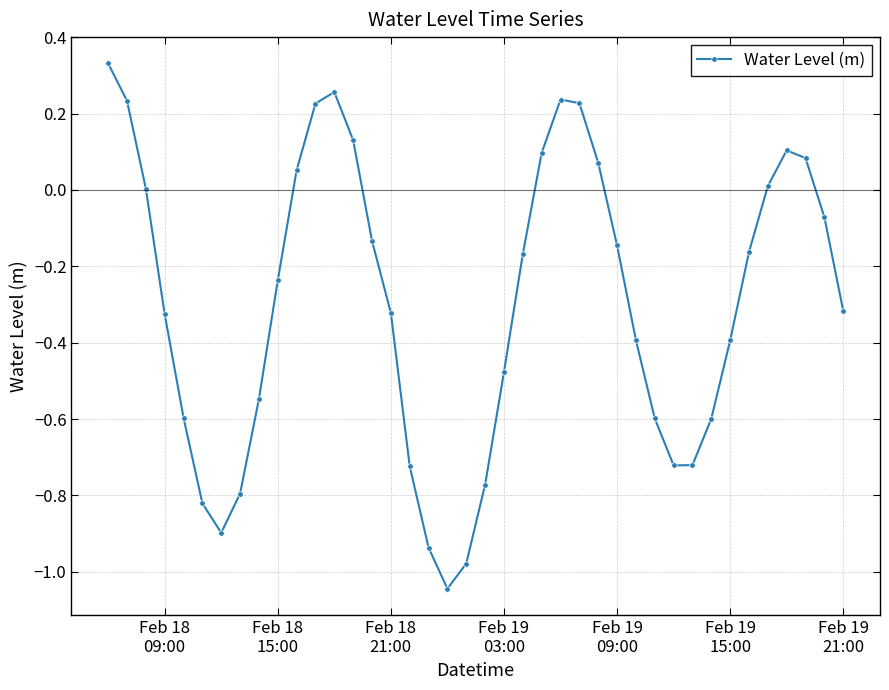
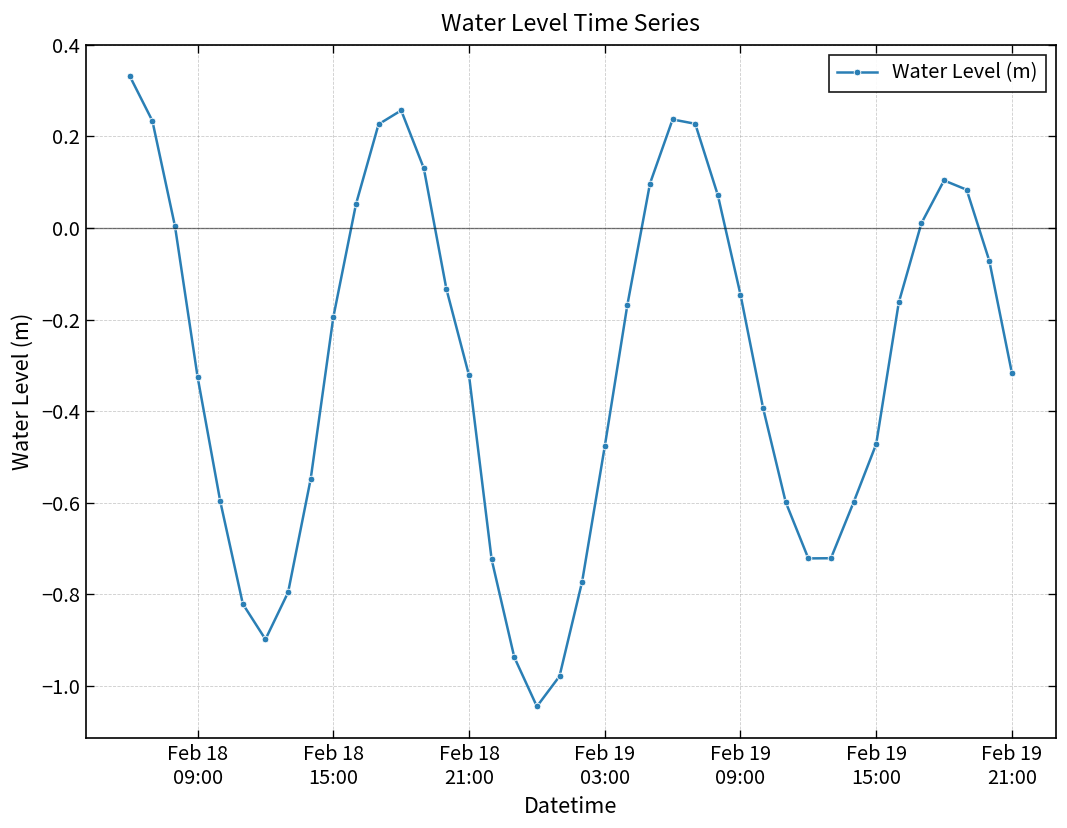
Feb 18 15:00: -0.24 -> -0.19
Feb 19 15:00: -0.39 -> -0.47
